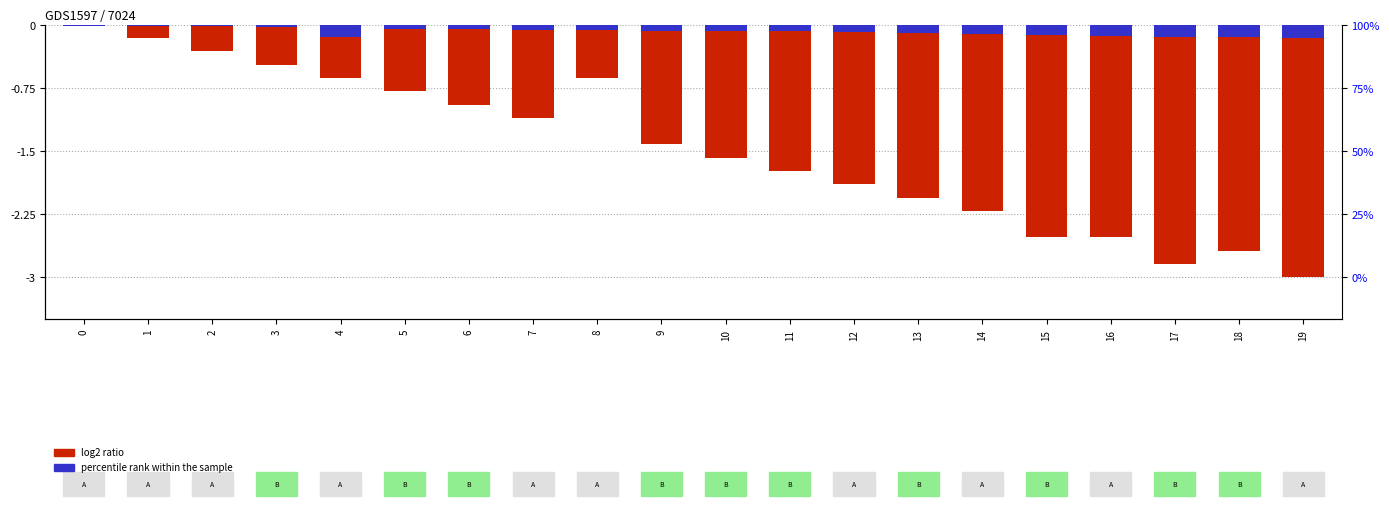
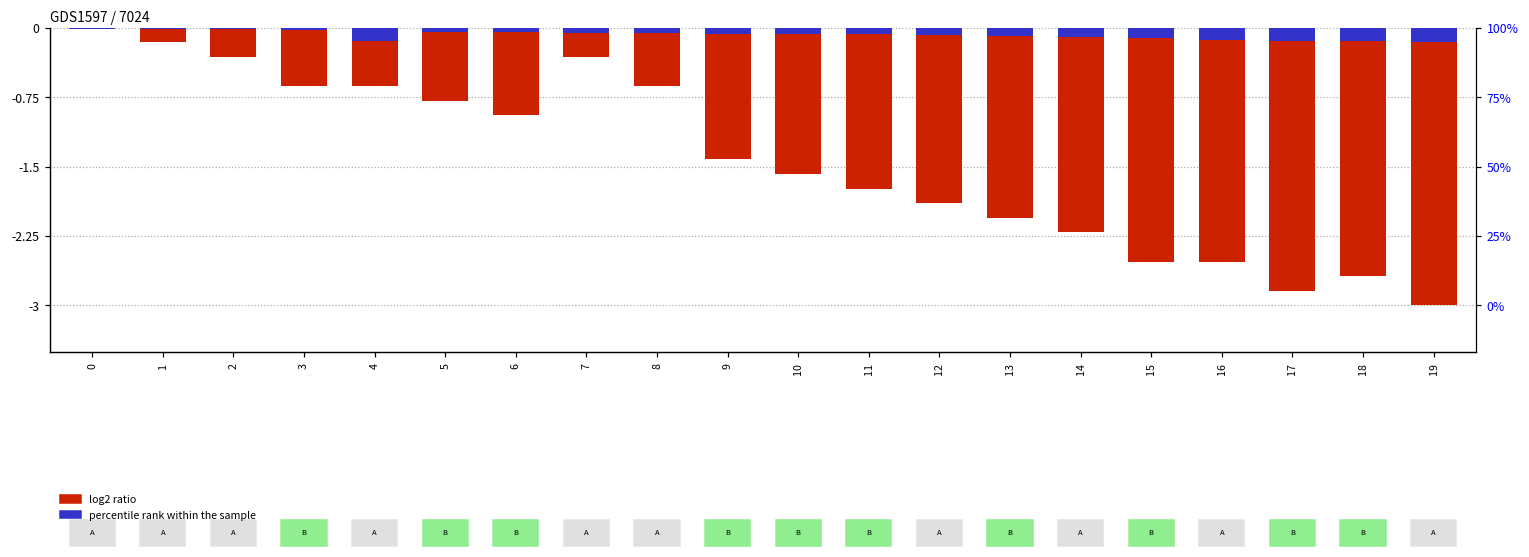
log2 ratio, 3: -0.5 -> -0.6
log2 ratio, 7: -1.1 -> -0.3
